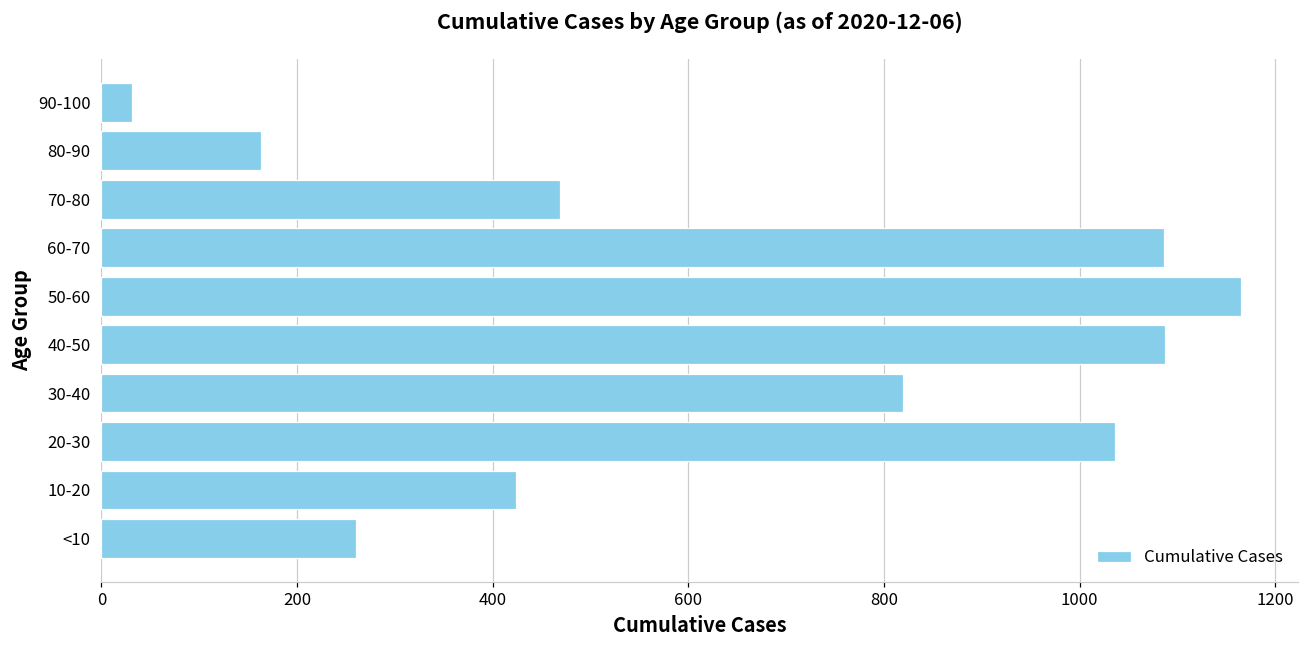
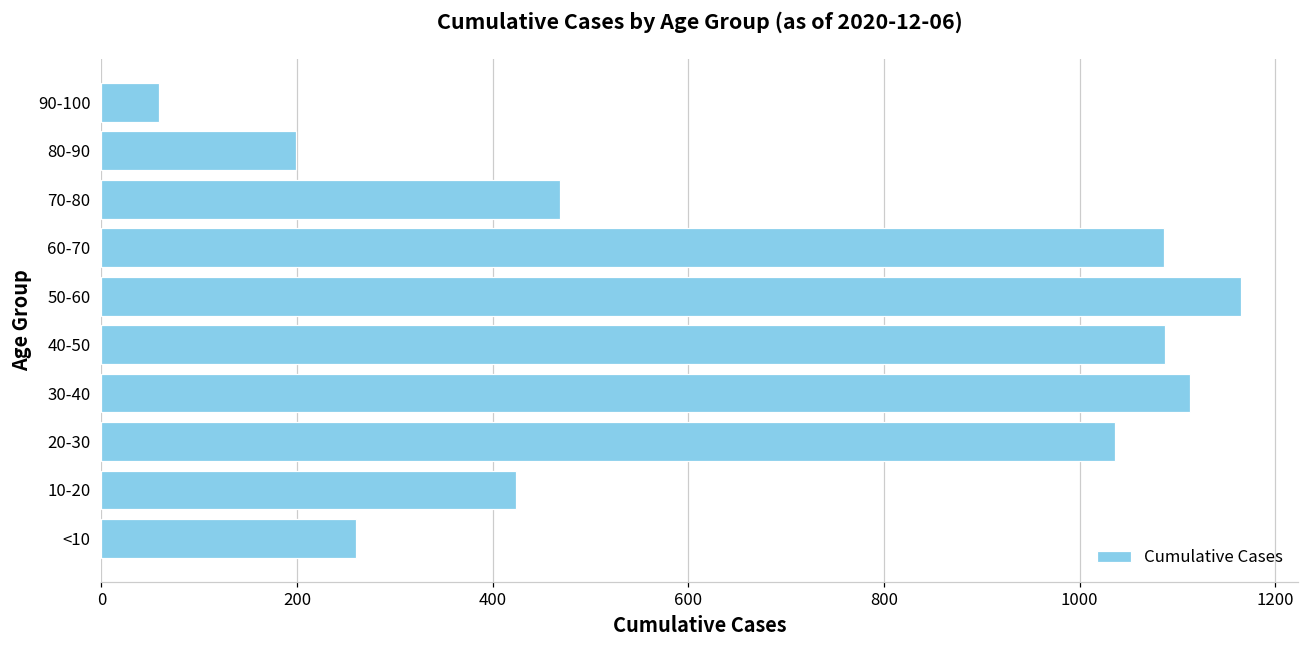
90-100: 30 -> 60
80-90: 160 -> 200
30-40: 820 -> 1110
